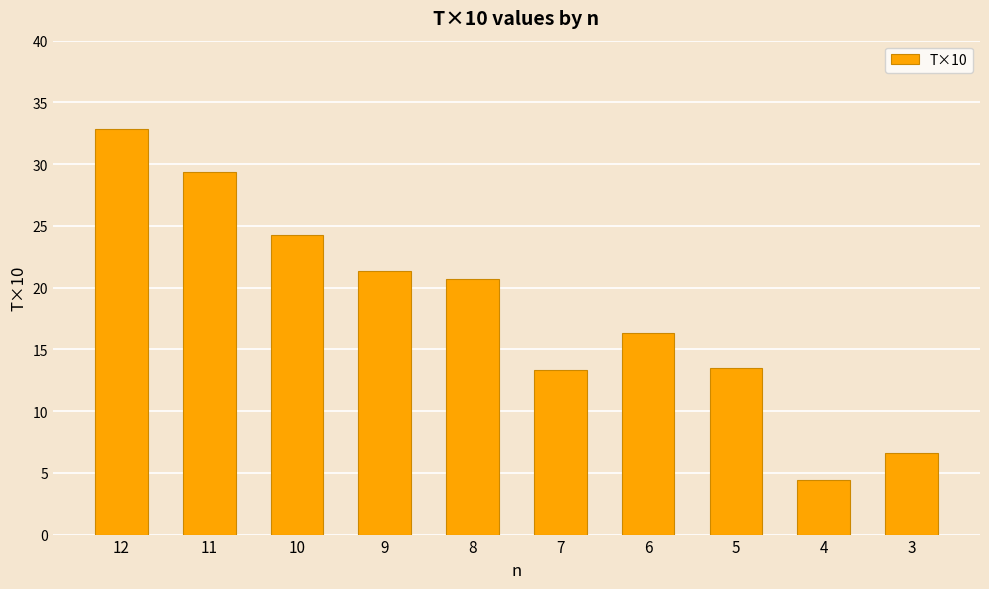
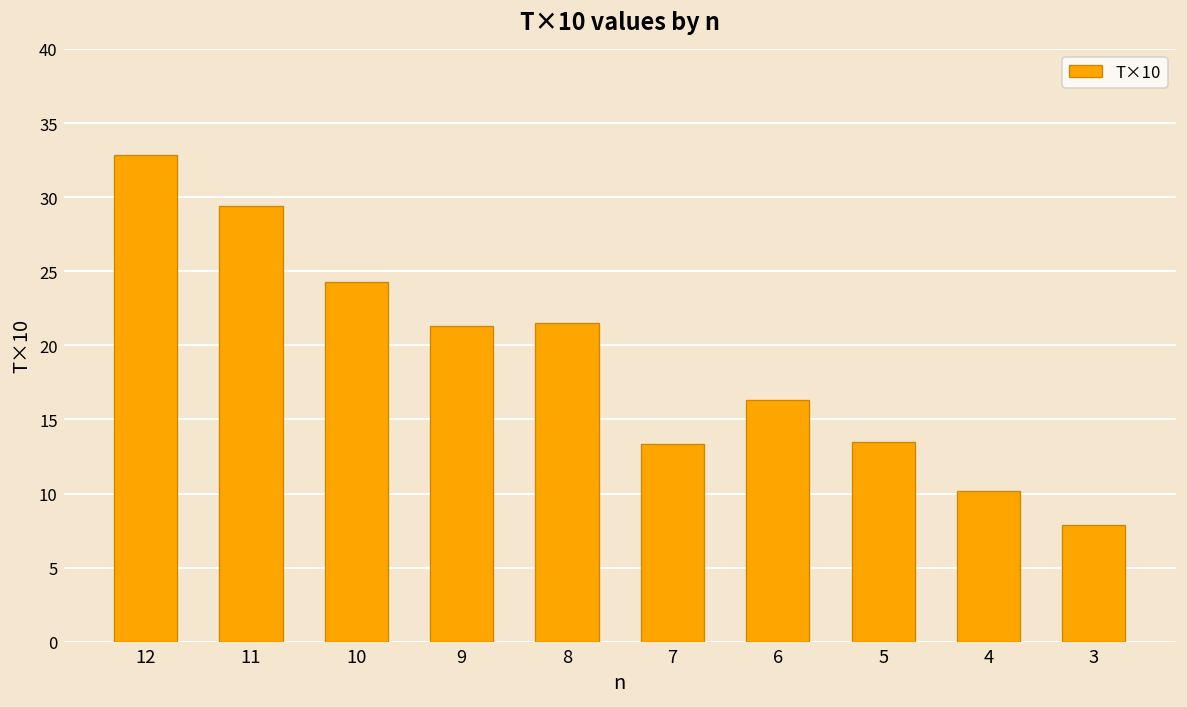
8: 20.7 -> 21.5
4: 4.4 -> 10.2
3: 6.6 -> 7.9
